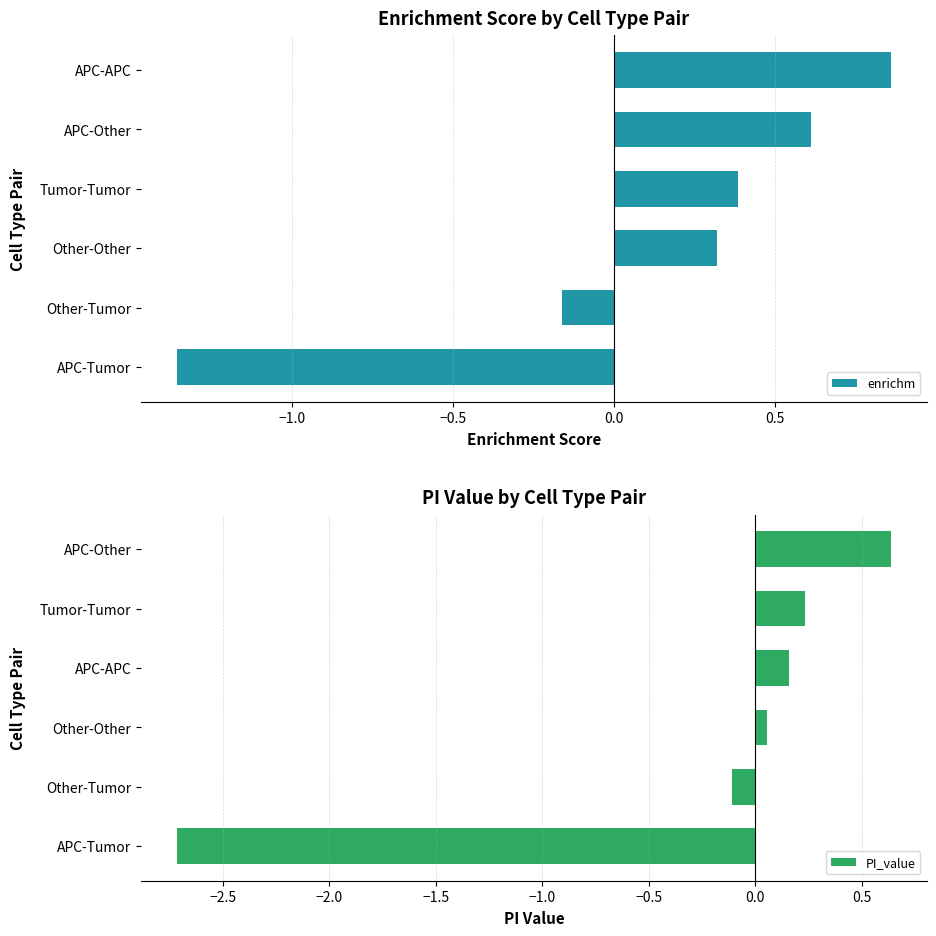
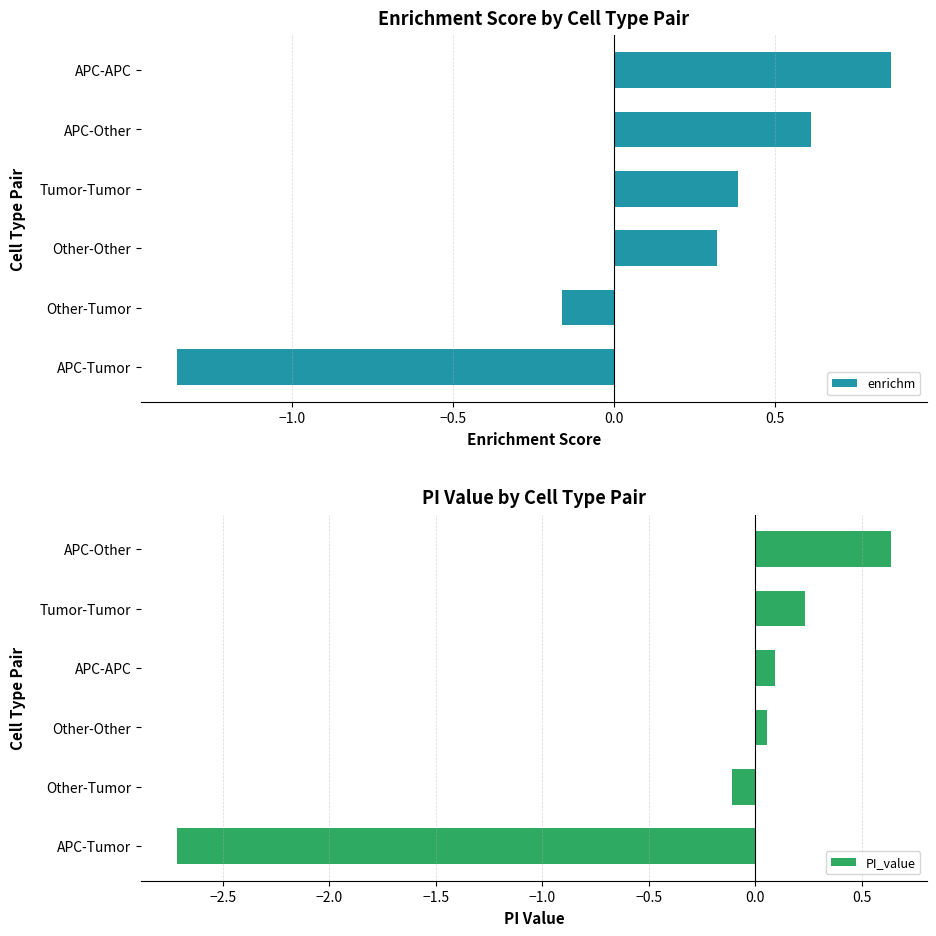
PI Value by Cell Type Pair, APC-APC: 0.16 -> 0.10
